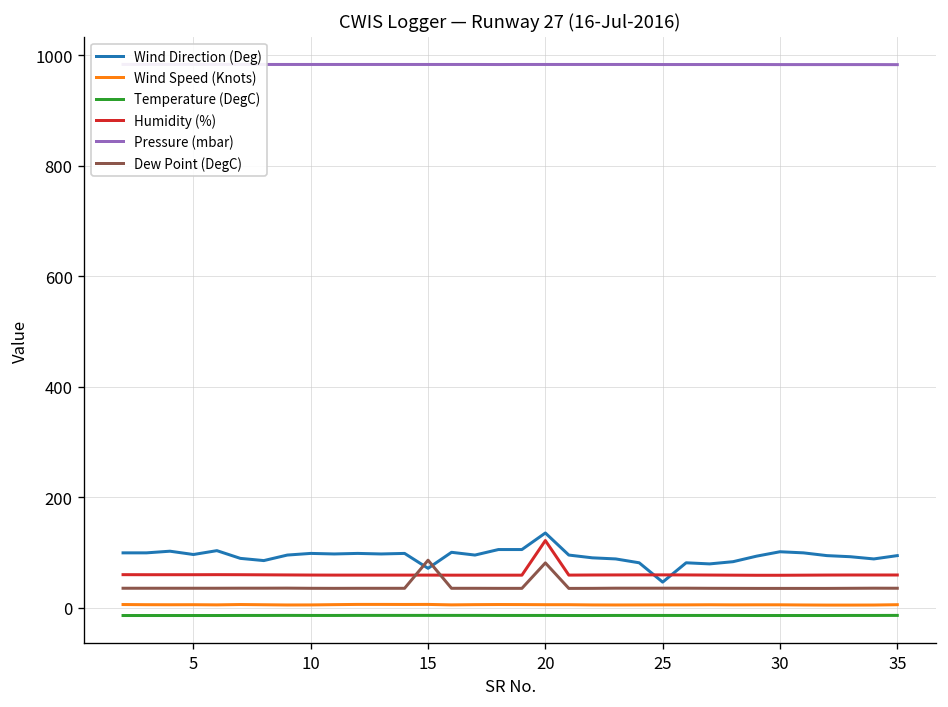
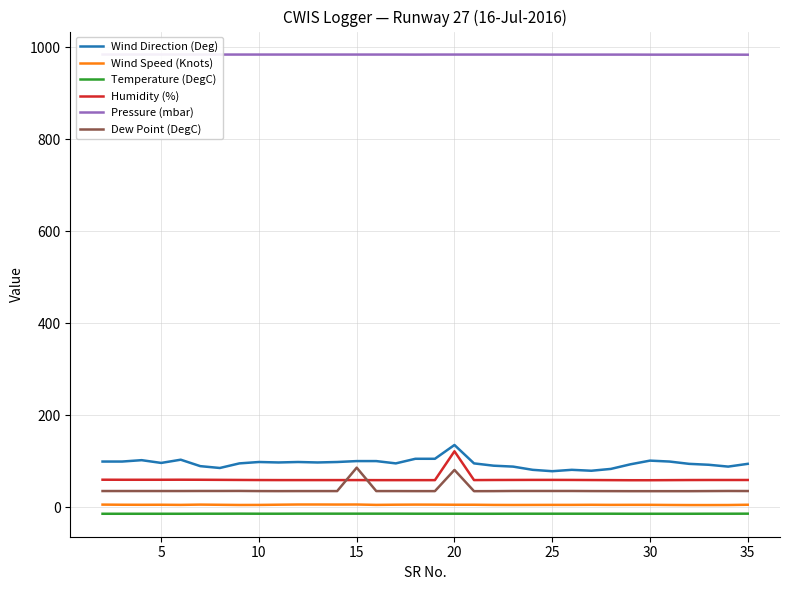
Wind Direction (Deg), 15: 70 -> 100
Wind Direction (Deg), 25: 50 -> 80
